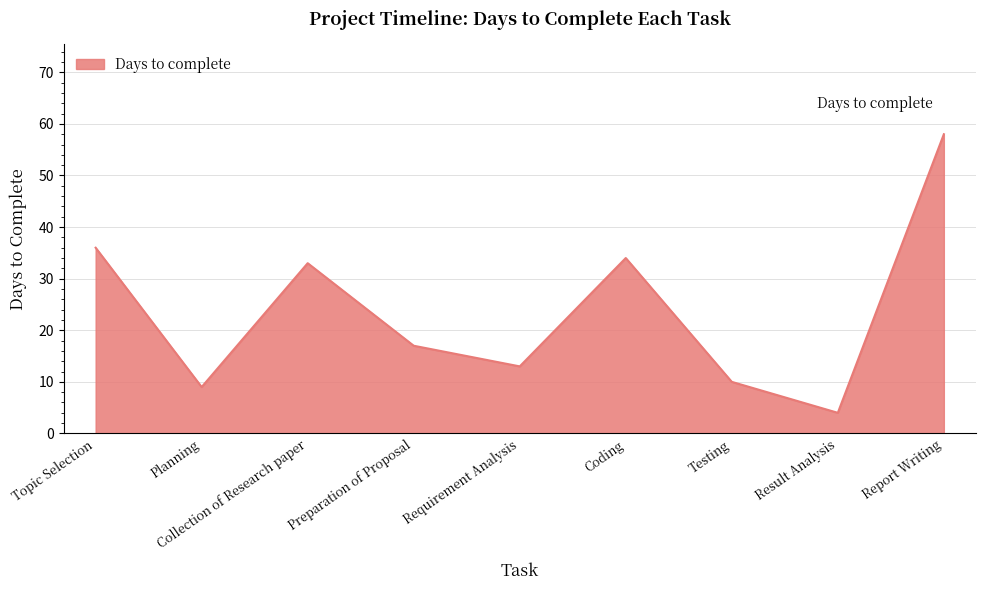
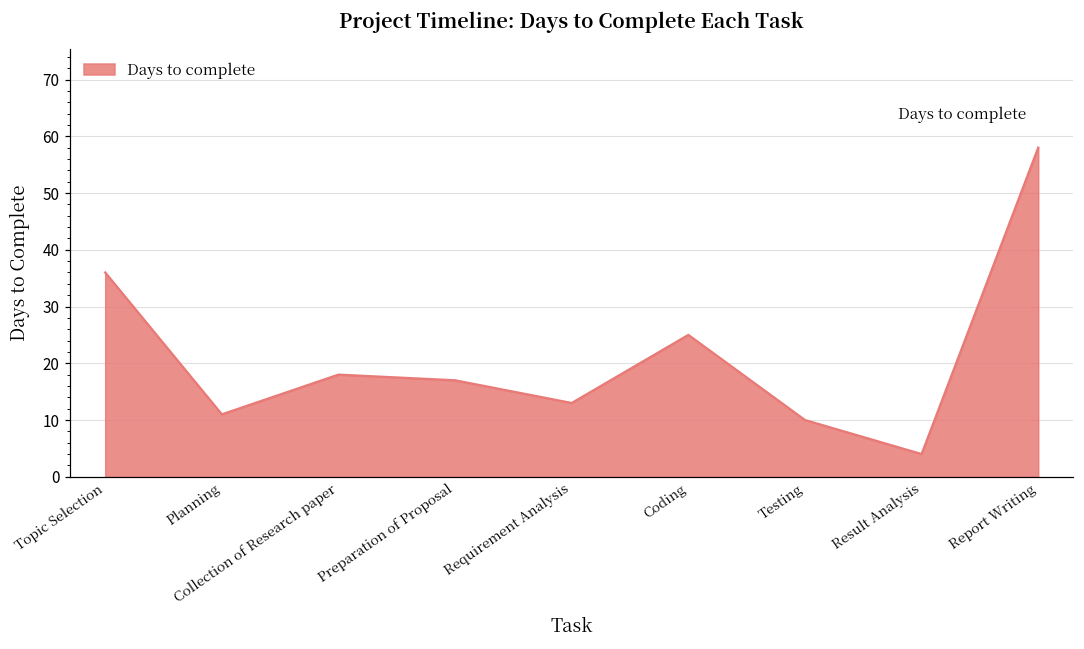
Planning: 9 -> 11
Collection of Research paper: 33 -> 18
Coding: 34 -> 25
